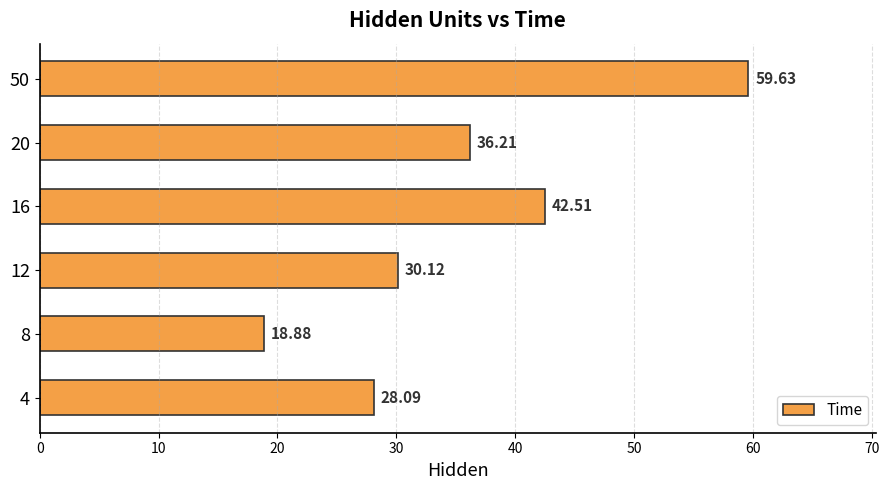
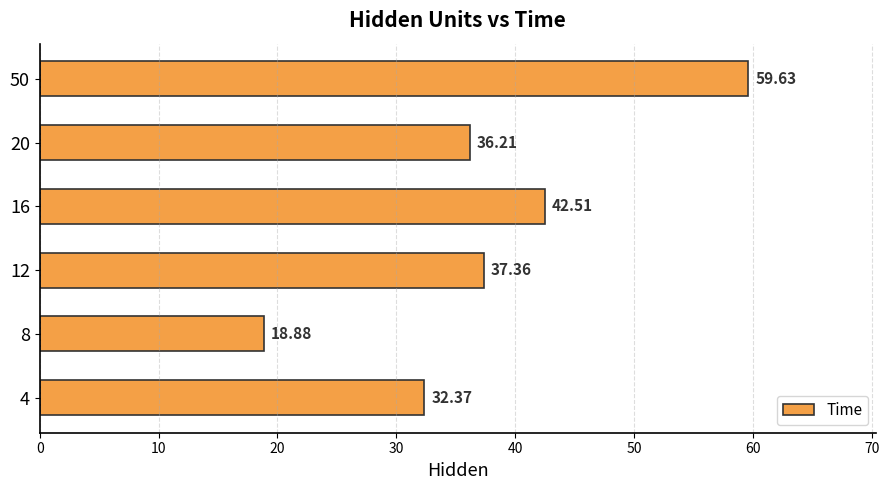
12: 30.12 -> 37.36
4: 28.09 -> 32.37
